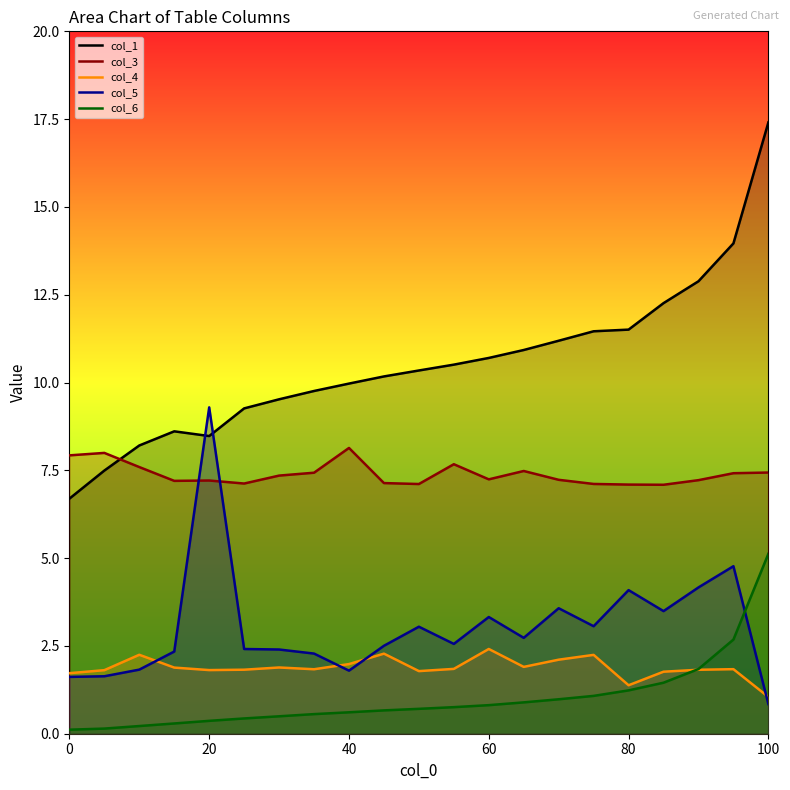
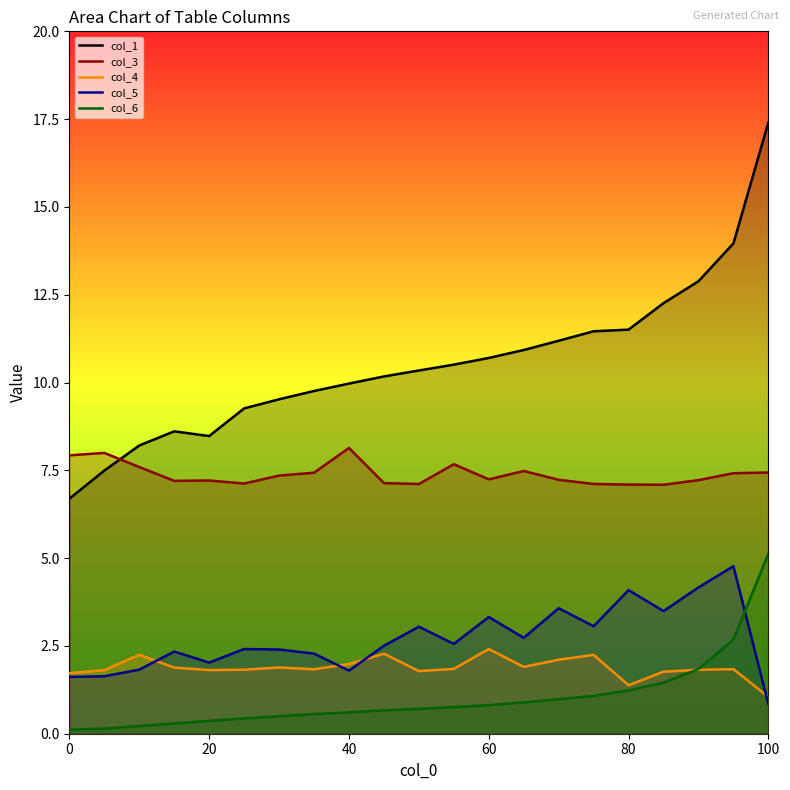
col_5, 20: 9.3 -> 2.0
